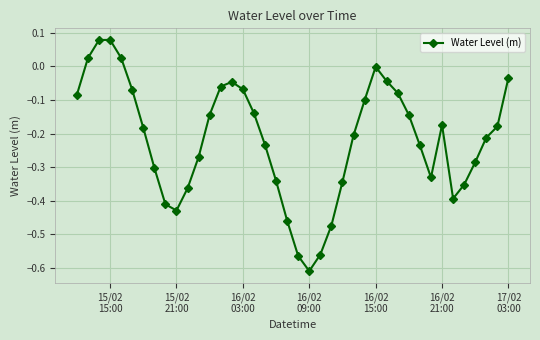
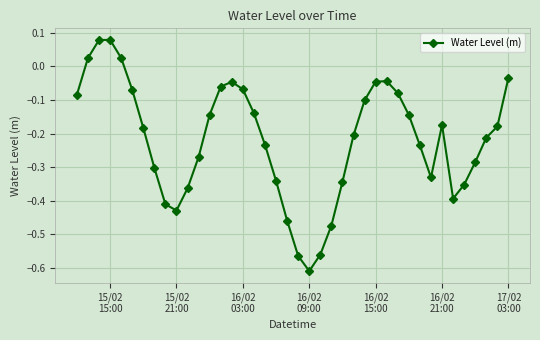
16/02 15:00: 0.00 -> -0.05
